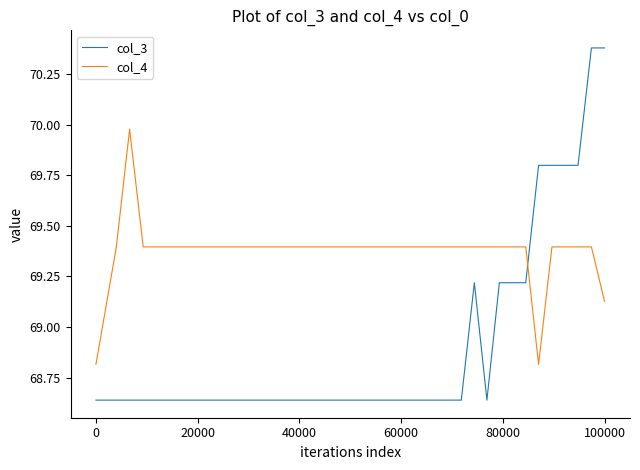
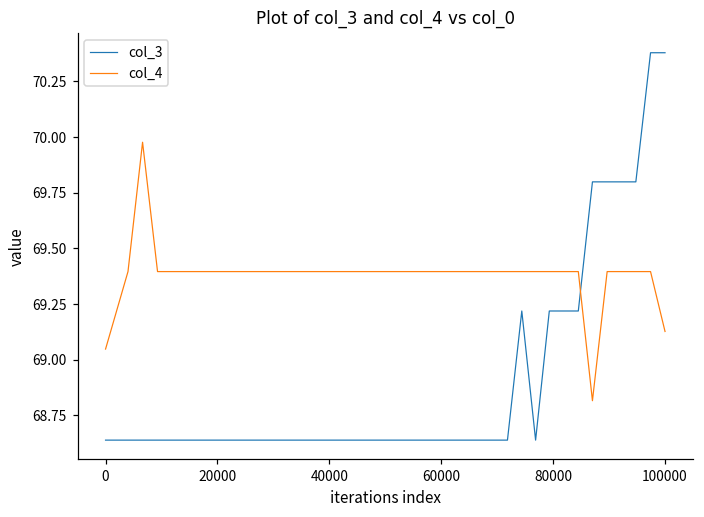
col_4, 0: 68.82 -> 69.05
